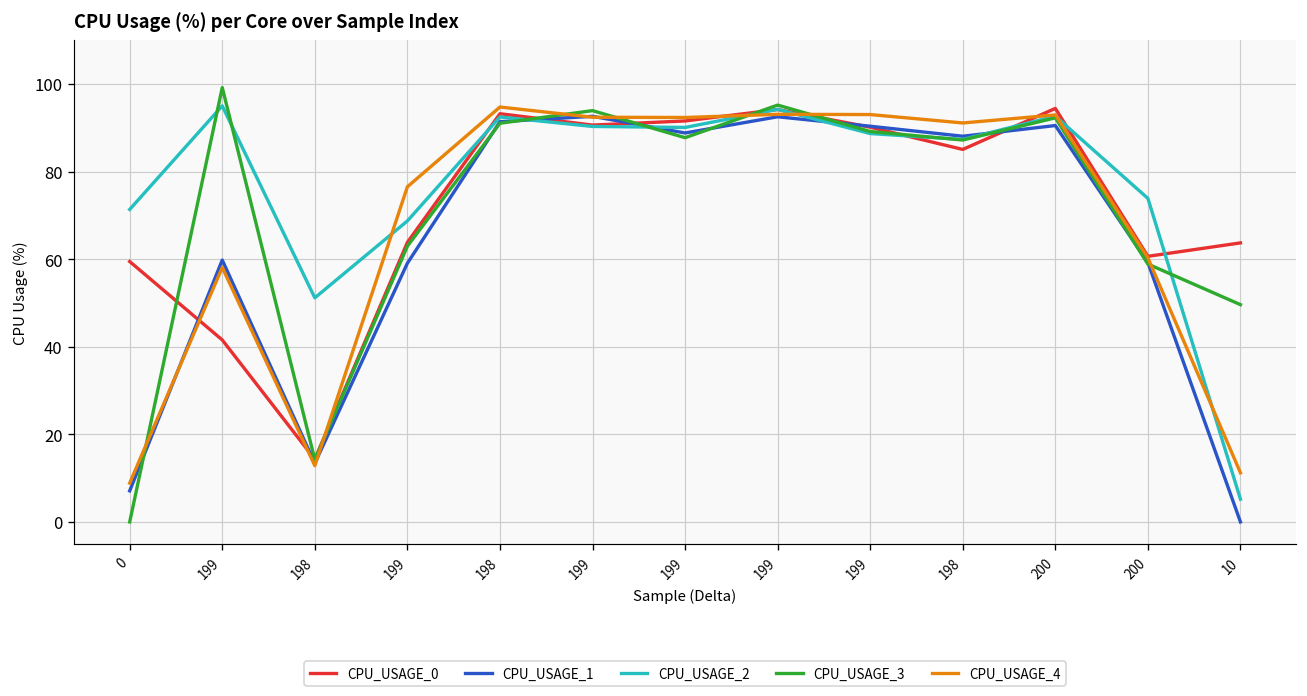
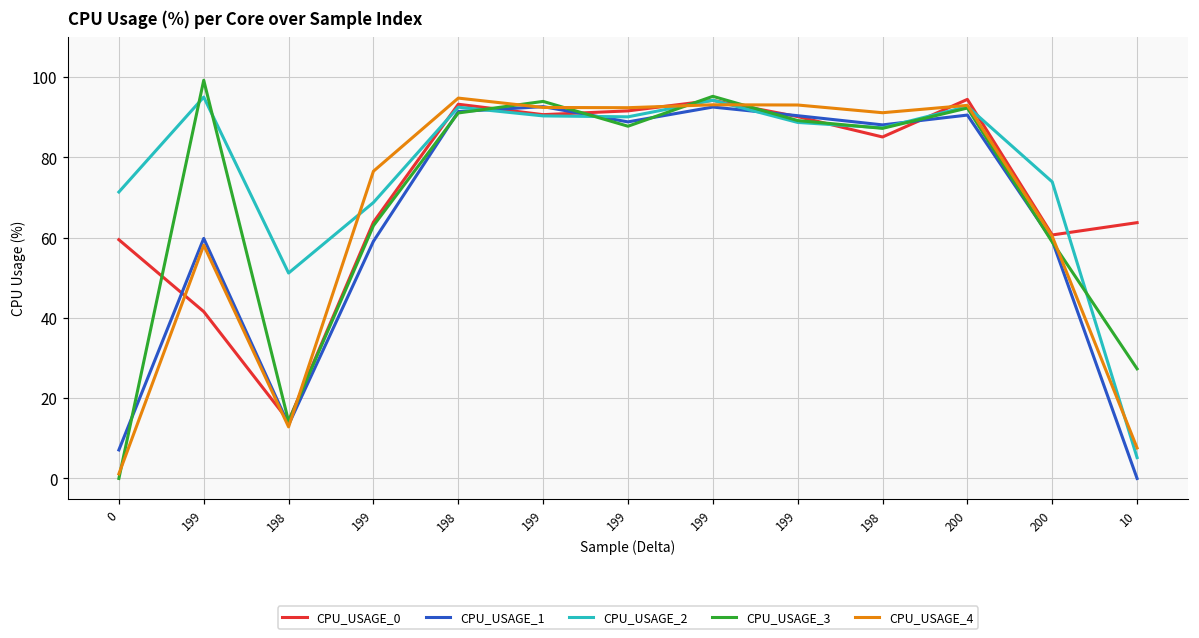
CPU_USAGE_4, 0: 9 -> 1
CPU_USAGE_3, 10: 50 -> 27
CPU_USAGE_4, 10: 11 -> 8
